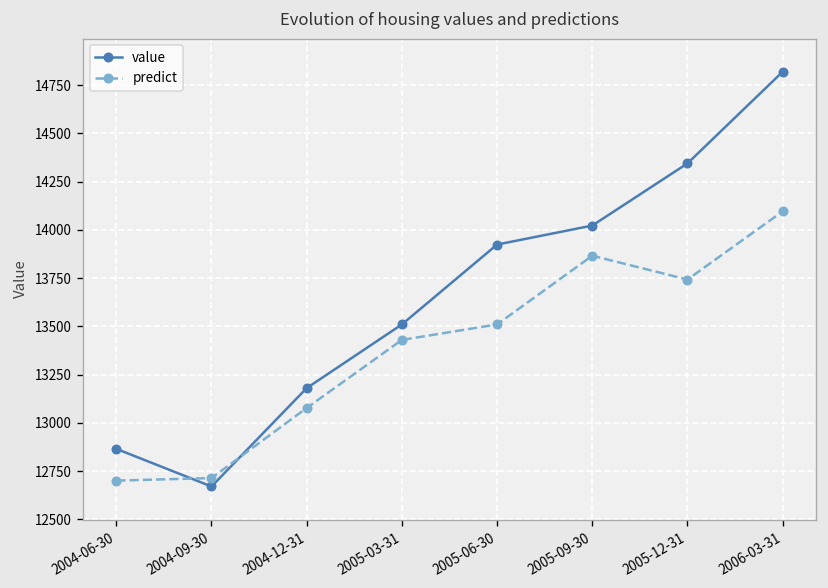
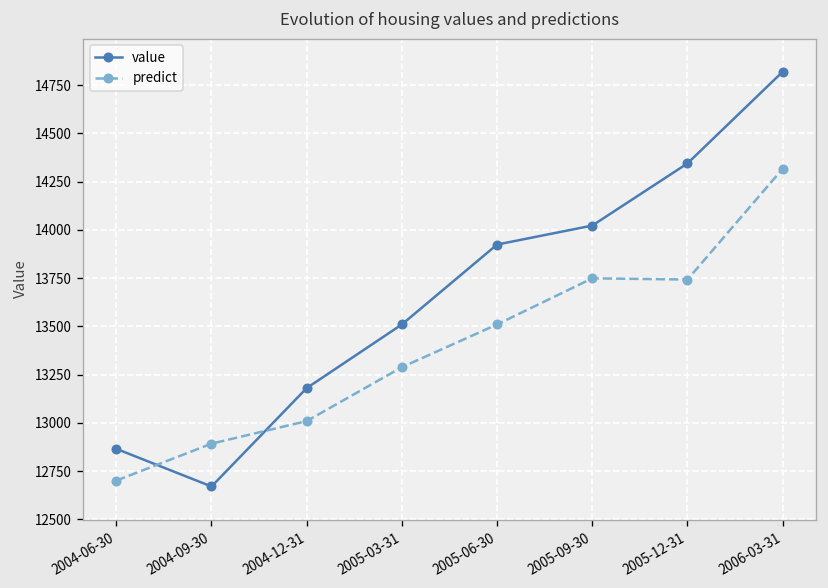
predict, 2004-09-30: 12710 -> 12890
predict, 2004-12-31: 13080 -> 13010
predict, 2005-03-31: 13430 -> 13290
predict, 2005-09-30: 13870 -> 13750
predict, 2006-03-31: 14100 -> 14320
